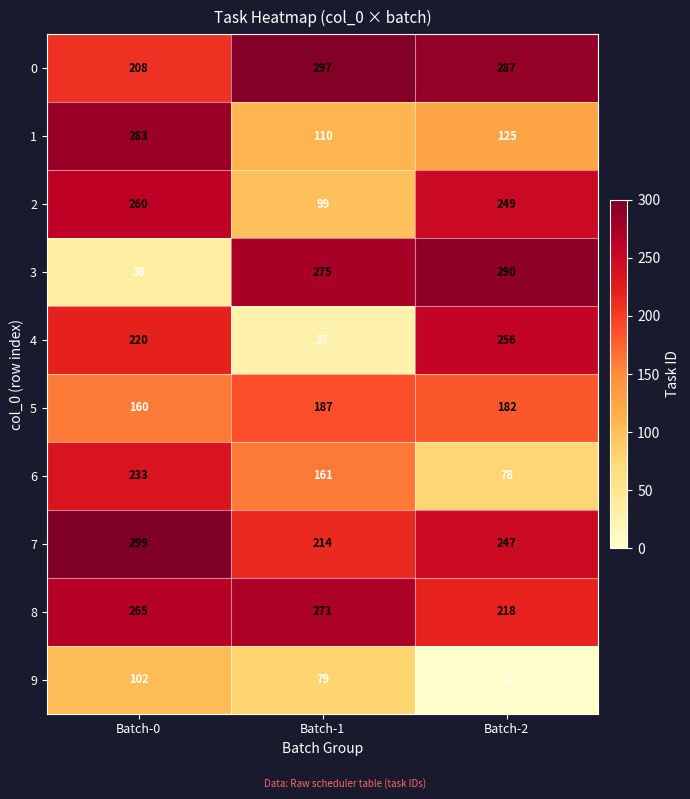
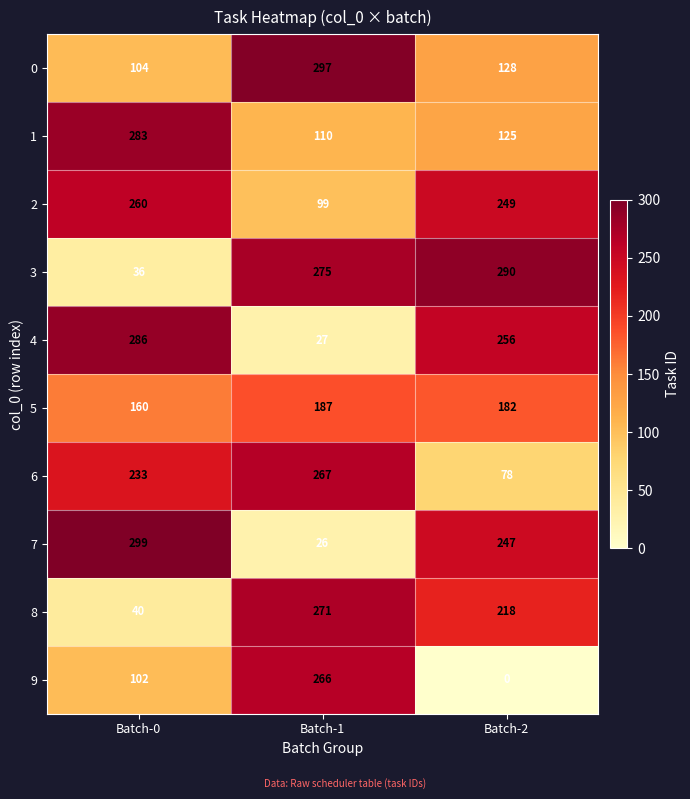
0, Batch-0: 208 -> 104
0, Batch-2: 287 -> 128
4, Batch-0: 220 -> 286
6, Batch-1: 161 -> 267
7, Batch-1: 214 -> 26
8, Batch-0: 265 -> 40
9, Batch-1: 79 -> 266
